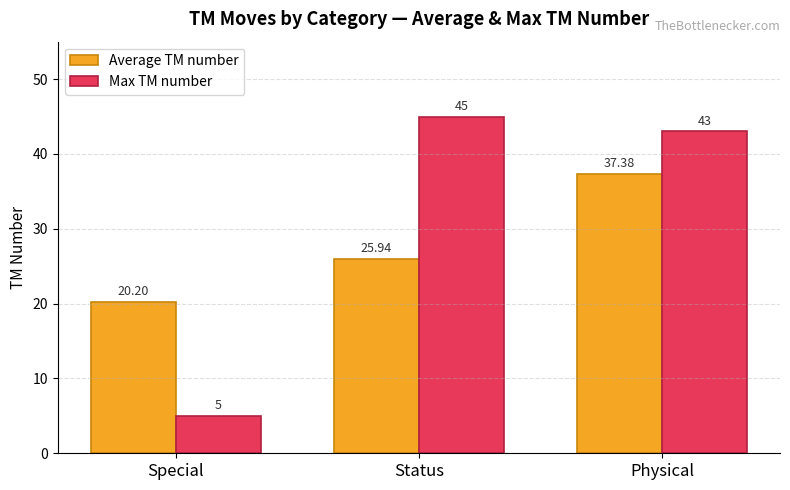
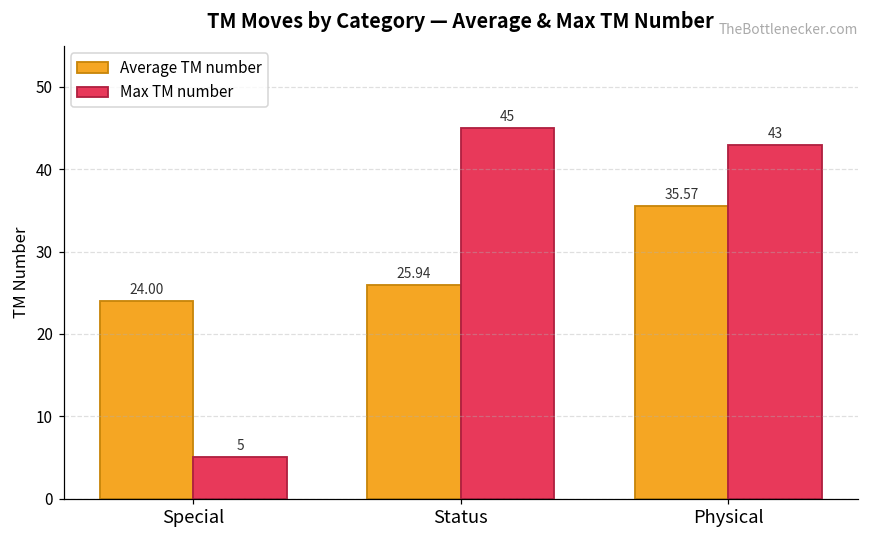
Average TM number, Special: 20.20 -> 24.00
Average TM number, Physical: 37.38 -> 35.57
